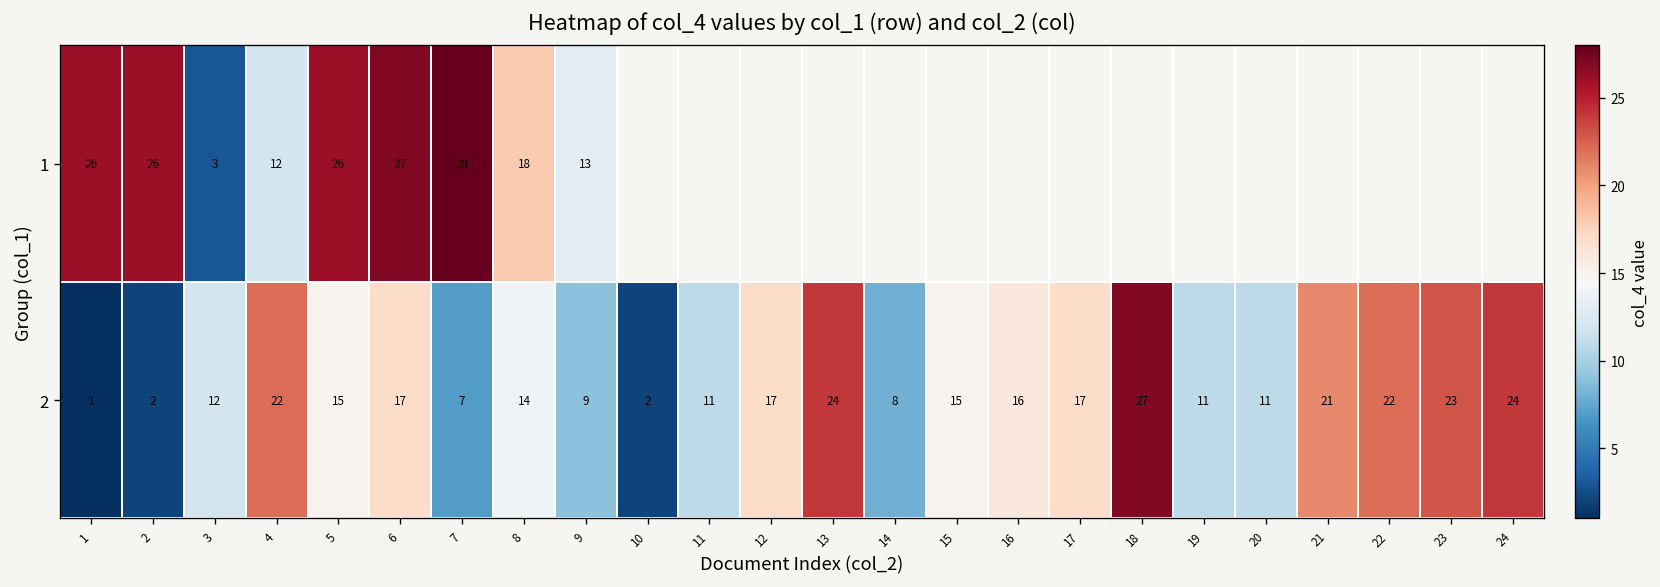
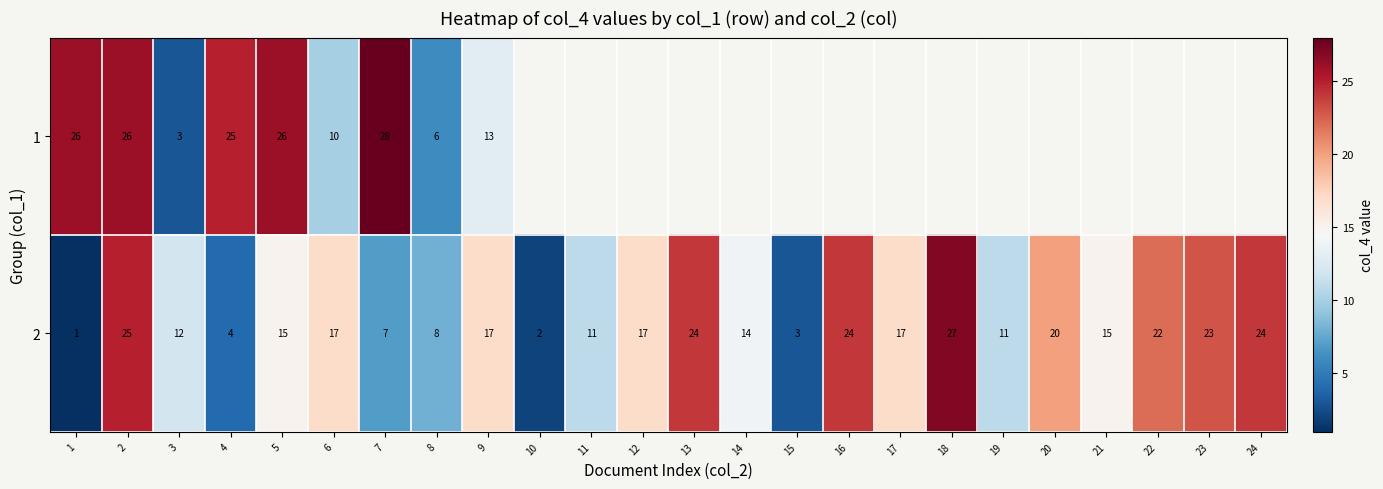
1, 4: 12 -> 25
1, 6: 27 -> 10
1, 8: 18 -> 6
2, 2: 2 -> 25
2, 4: 22 -> 4
2, 8: 14 -> 8
2, 9: 9 -> 17
2, 14: 8 -> 14
2, 15: 15 -> 3
2, 16: 16 -> 24
2, 20: 11 -> 20
2, 21: 21 -> 15
